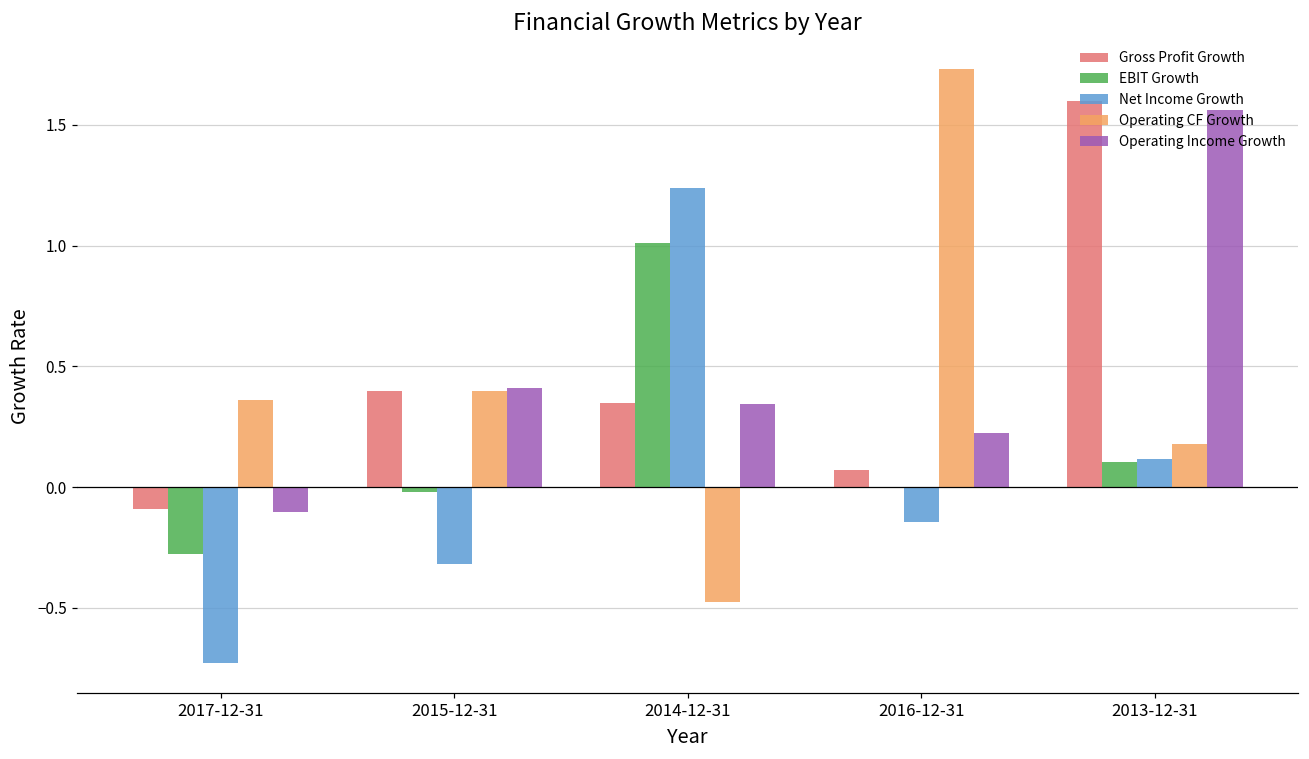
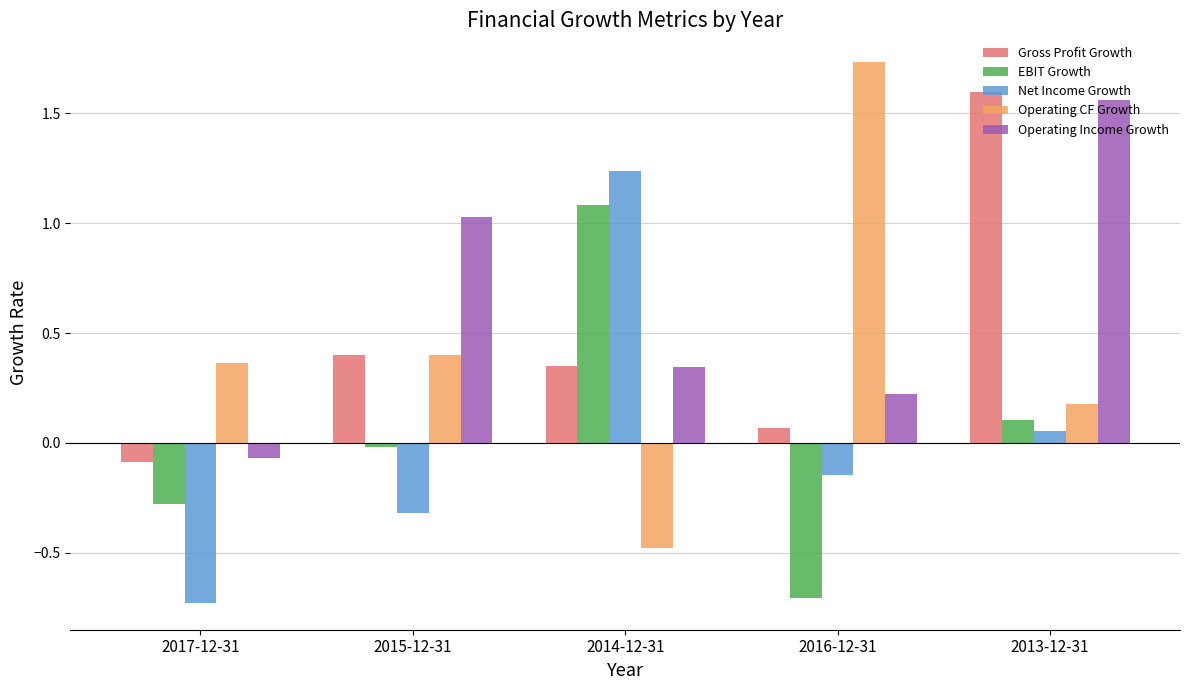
Operating Income Growth, 2017-12-31: -0.10 -> -0.07
Operating Income Growth, 2015-12-31: 0.41 -> 1.03
EBIT Growth, 2014-12-31: 1.01 -> 1.09
EBIT Growth, 2016-12-31: -0.01 -> -0.71
Net Income Growth, 2013-12-31: 0.12 -> 0.05
